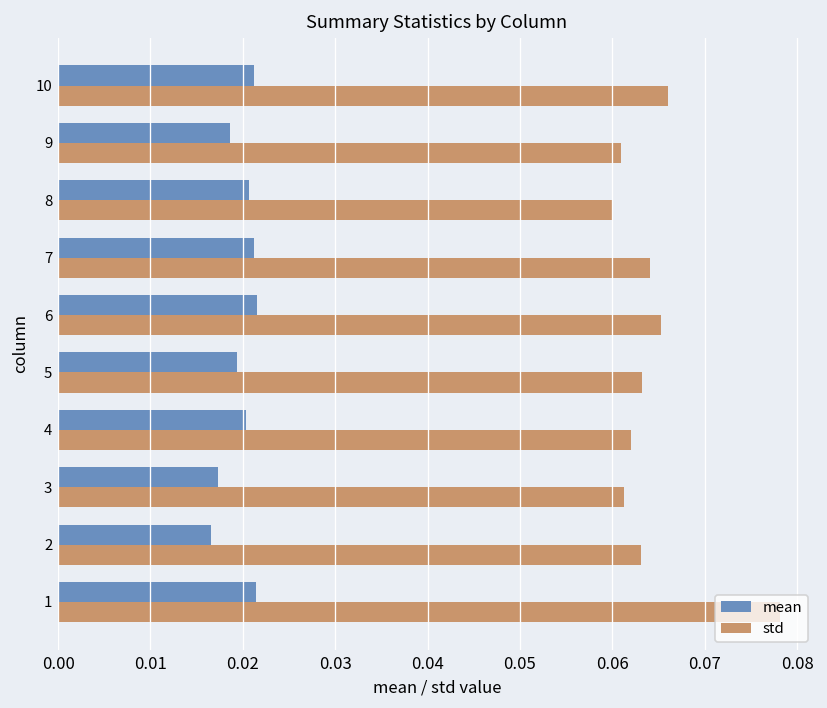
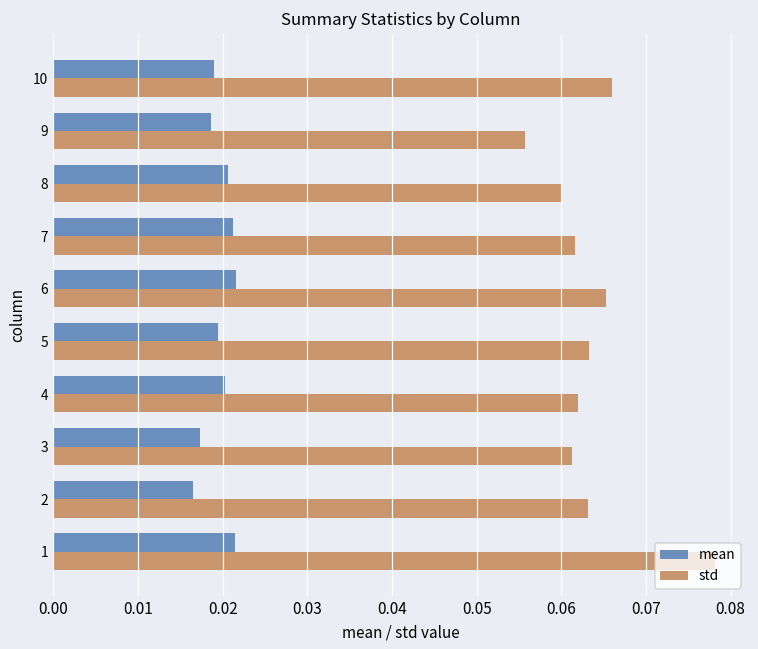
mean, 10: 0.021 -> 0.019
std, 9: 0.061 -> 0.056
std, 7: 0.064 -> 0.062
